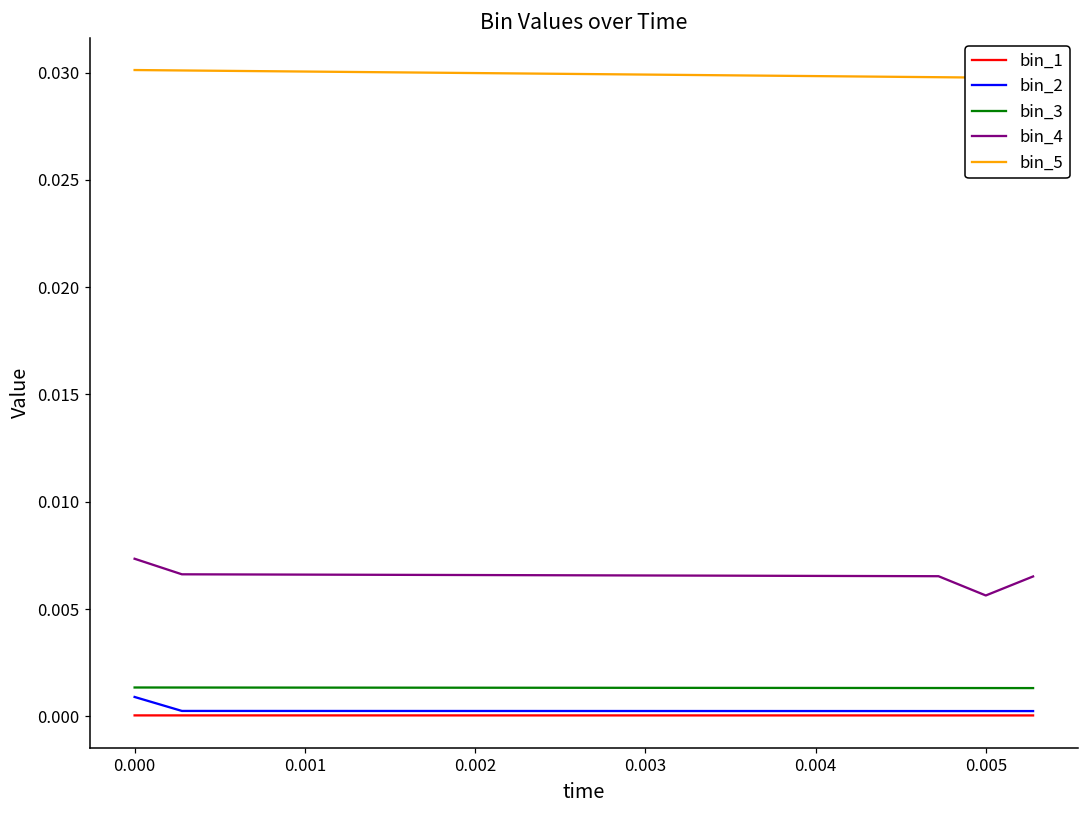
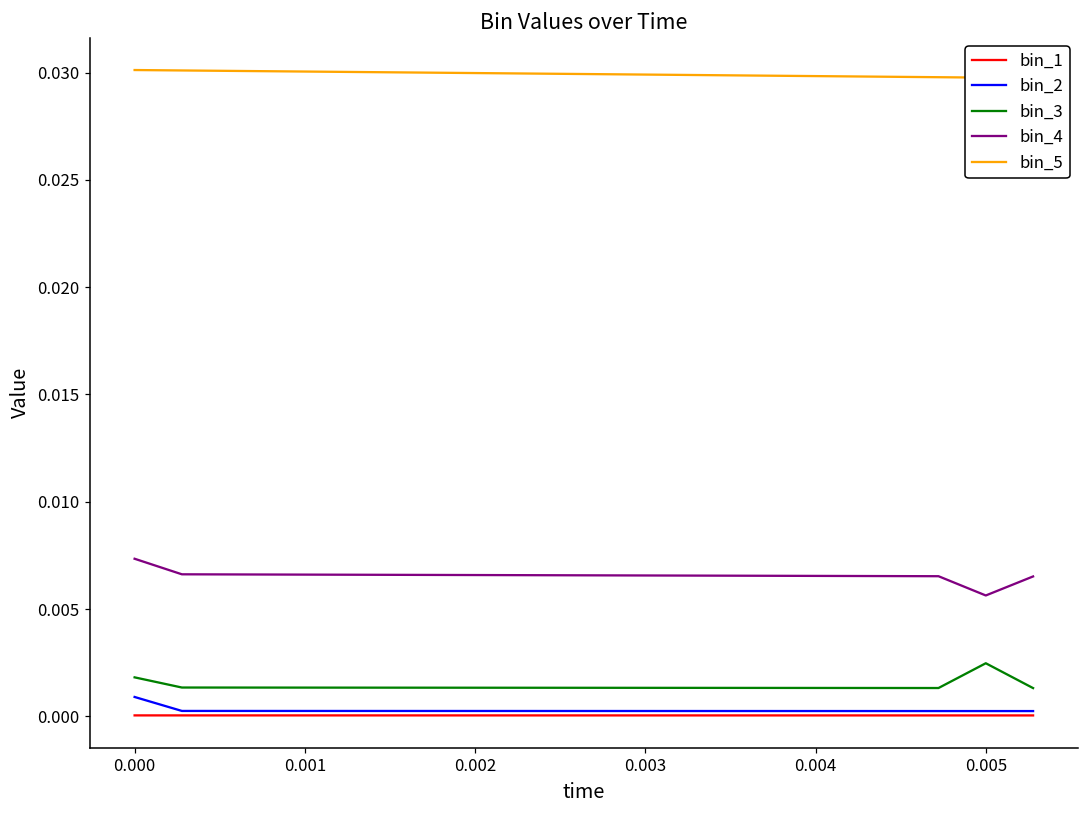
bin_3, 0.000: 0.0013 -> 0.0018
bin_3, 0.005: 0.0013 -> 0.0025
